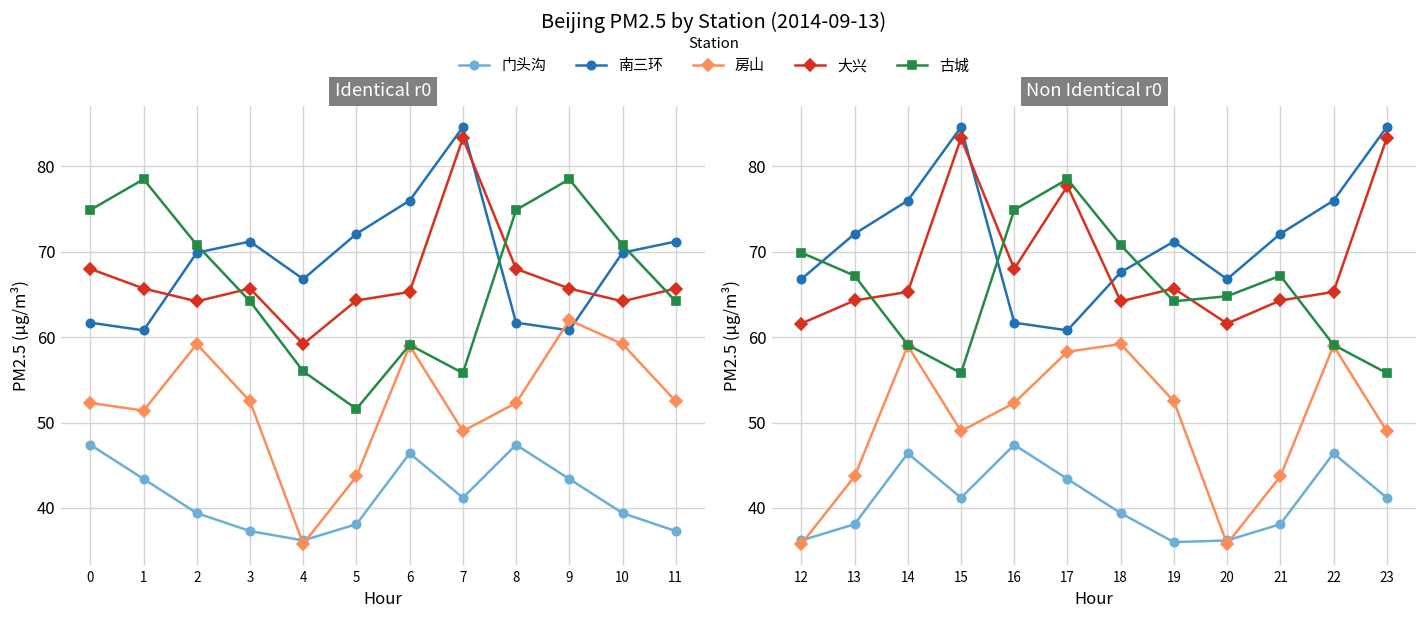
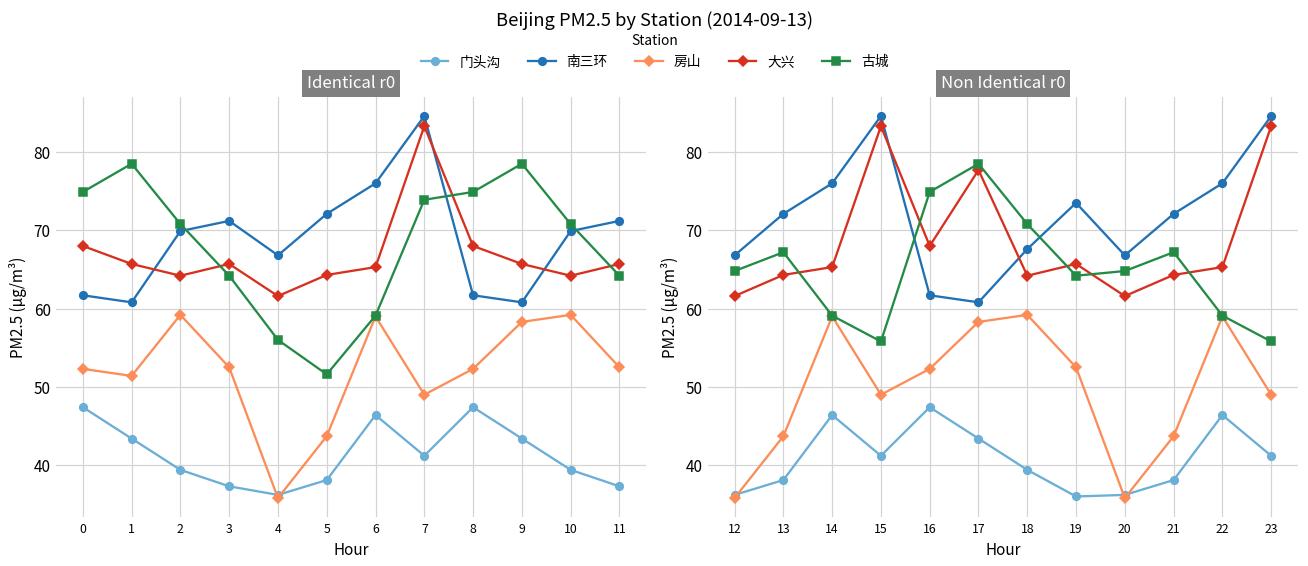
Identical r0, 大兴, 4: 59 -> 62
Identical r0, 古城, 7: 56 -> 74
Identical r0, 房山, 9: 62 -> 58
Non Identical r0, 古城, 12: 70 -> 65
Non Identical r0, 南三环, 19: 71 -> 74
